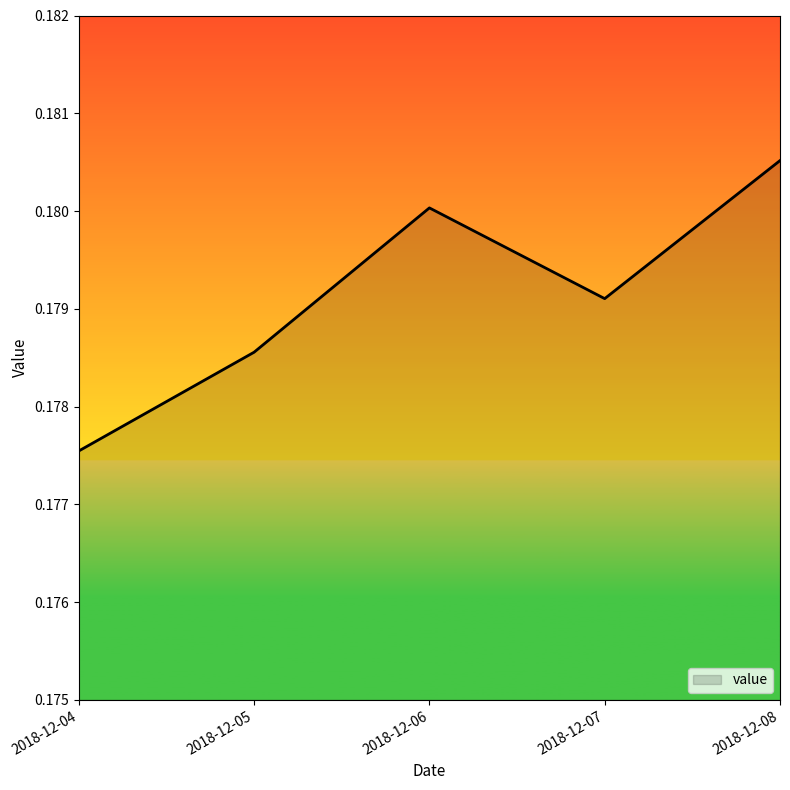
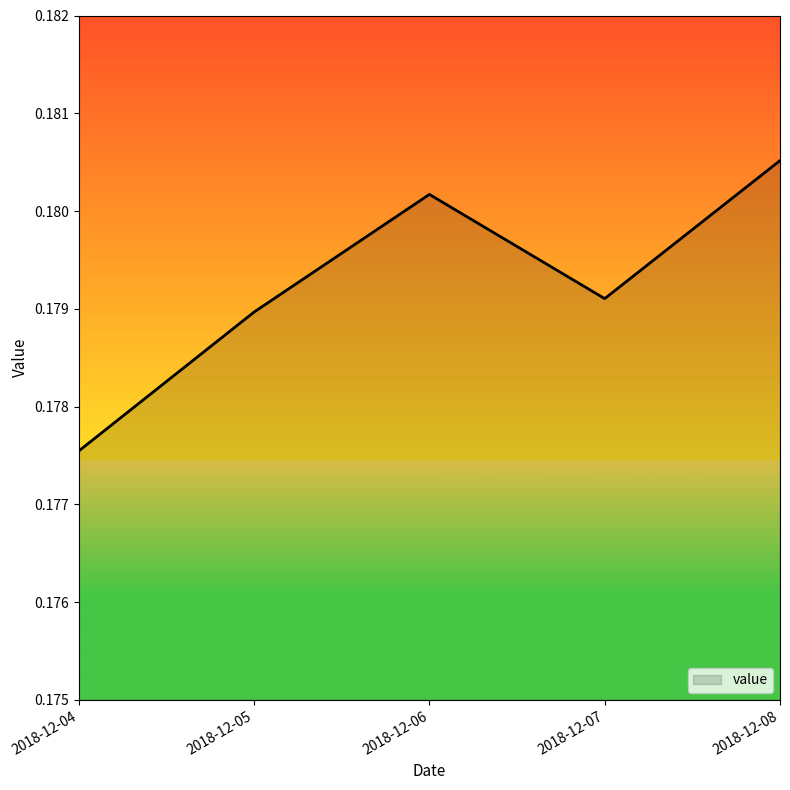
2018-12-05: 0.1786 -> 0.1790
2018-12-06: 0.1800 -> 0.1802
